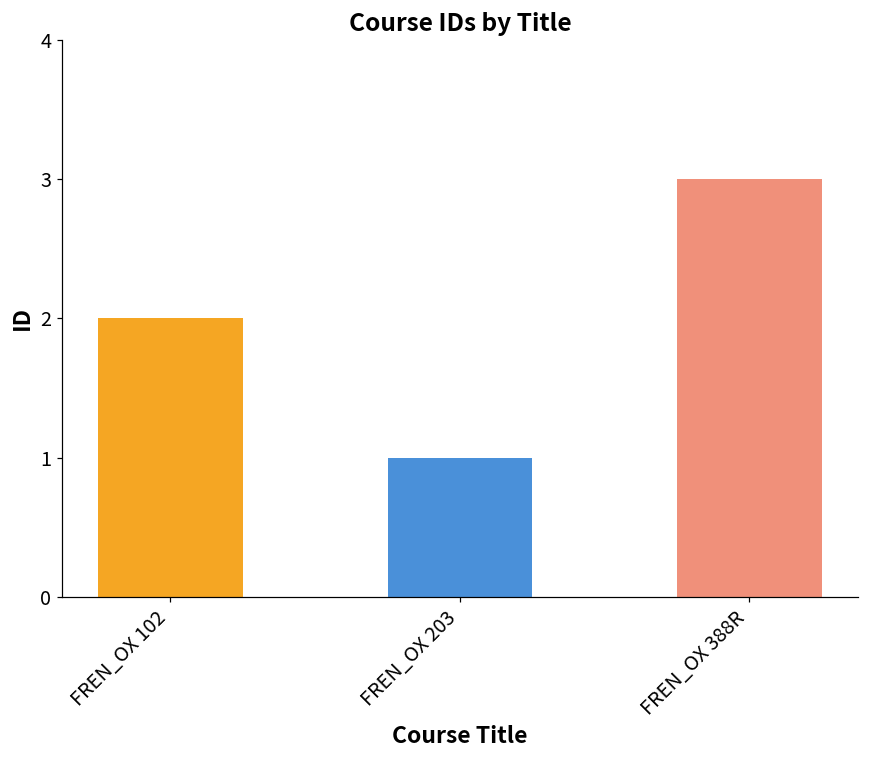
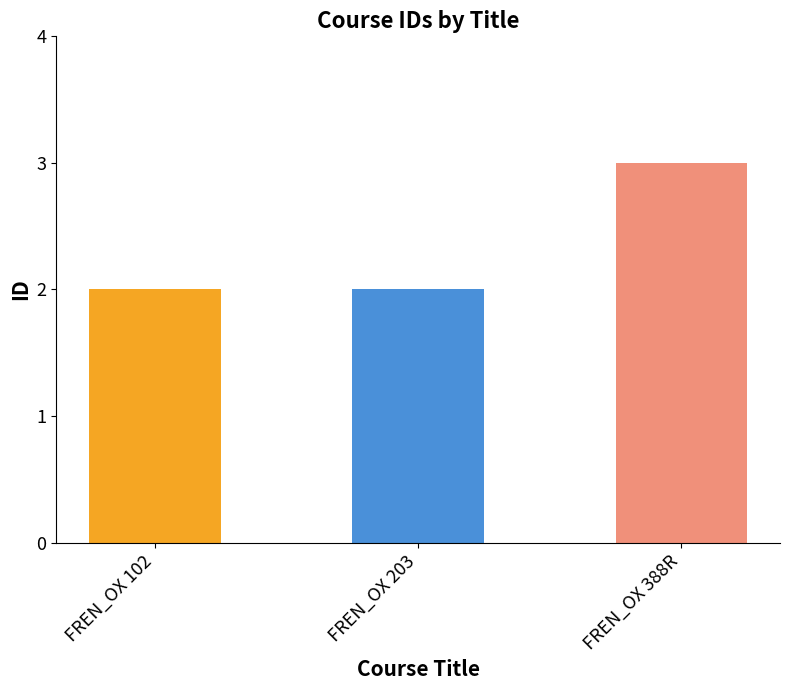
FREN_OX 203: 1 -> 2
